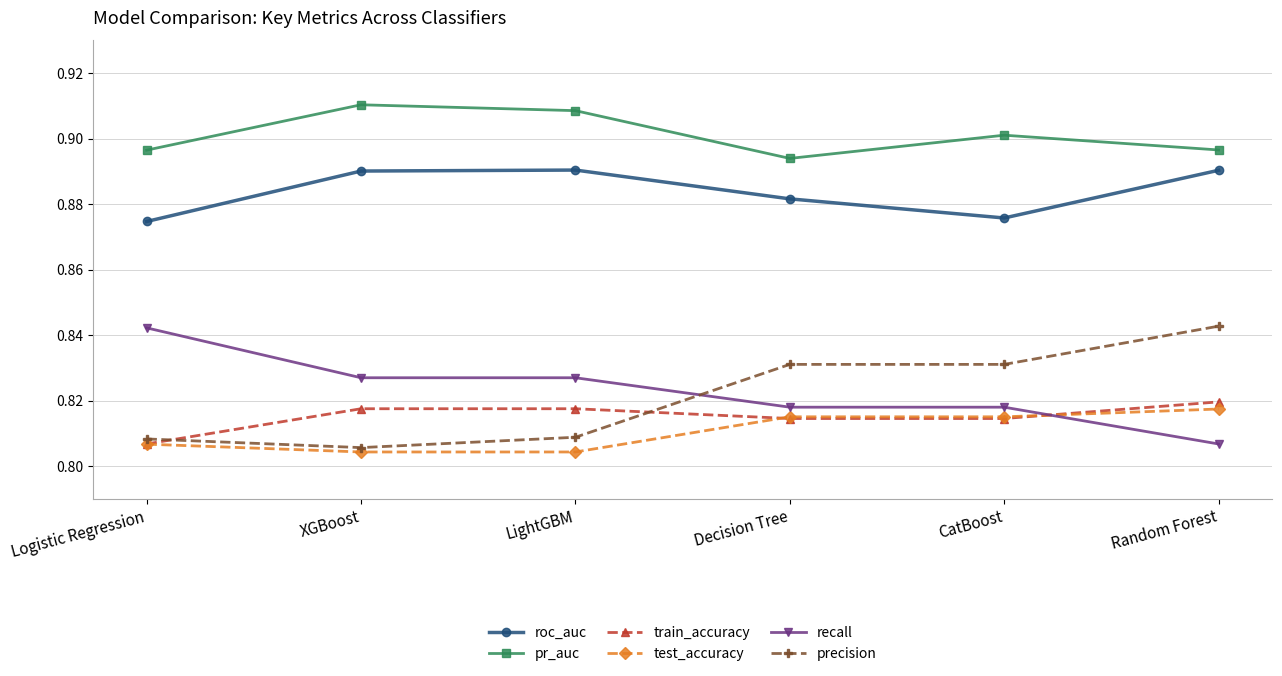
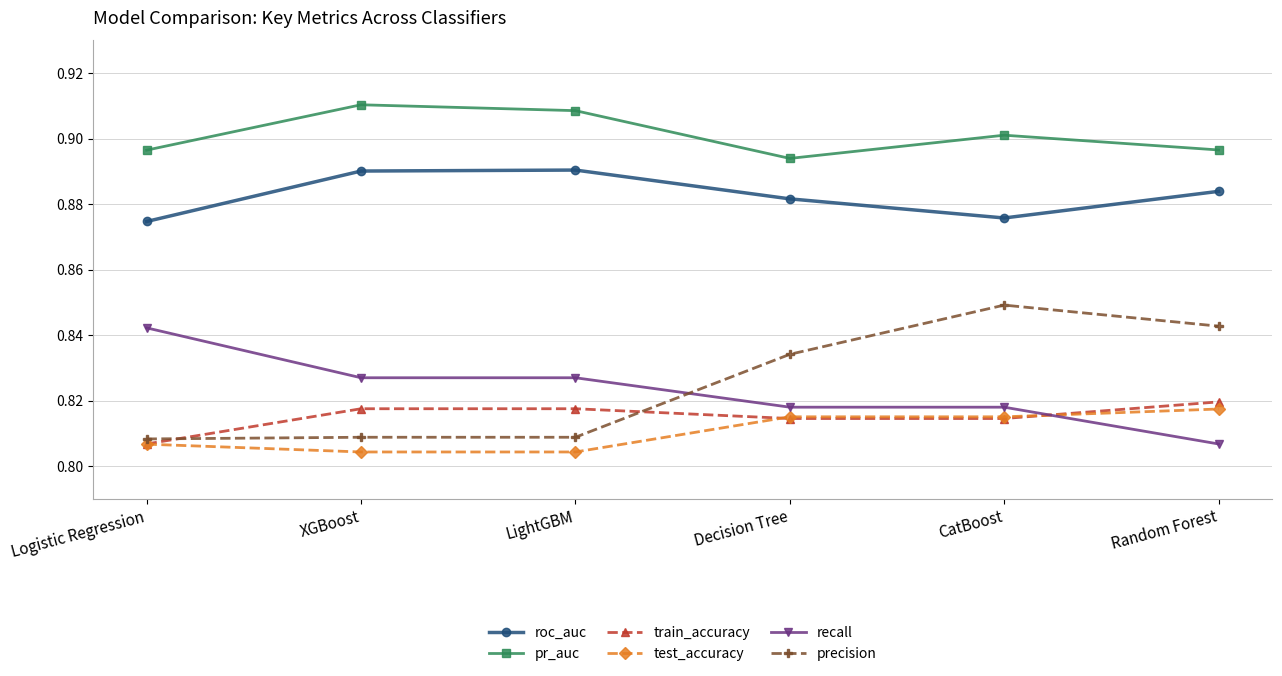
precision, XGBoost: 0.806 -> 0.809
precision, Decision Tree: 0.831 -> 0.834
precision, CatBoost: 0.831 -> 0.849
roc_auc, Random Forest: 0.890 -> 0.884
